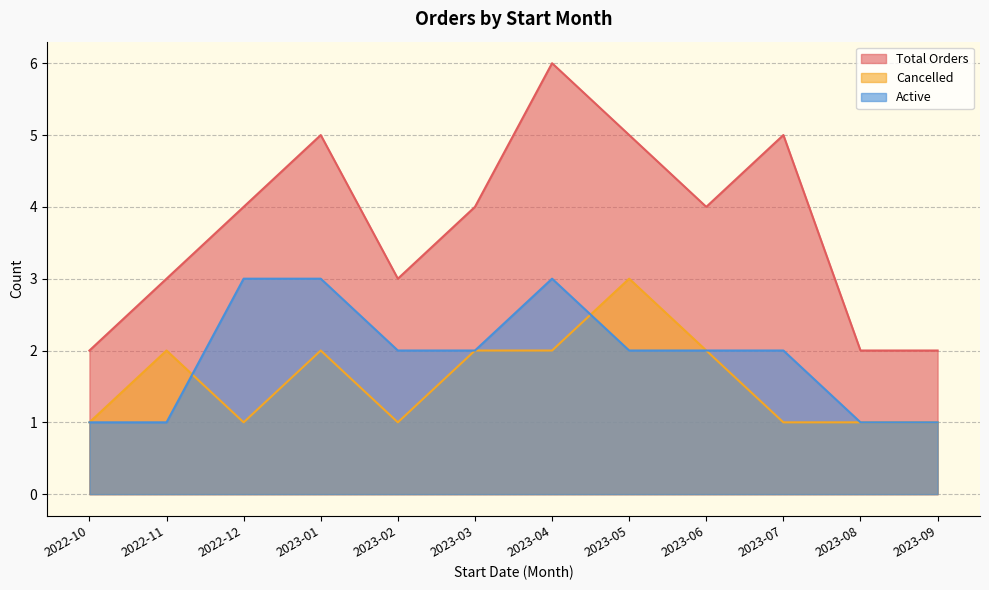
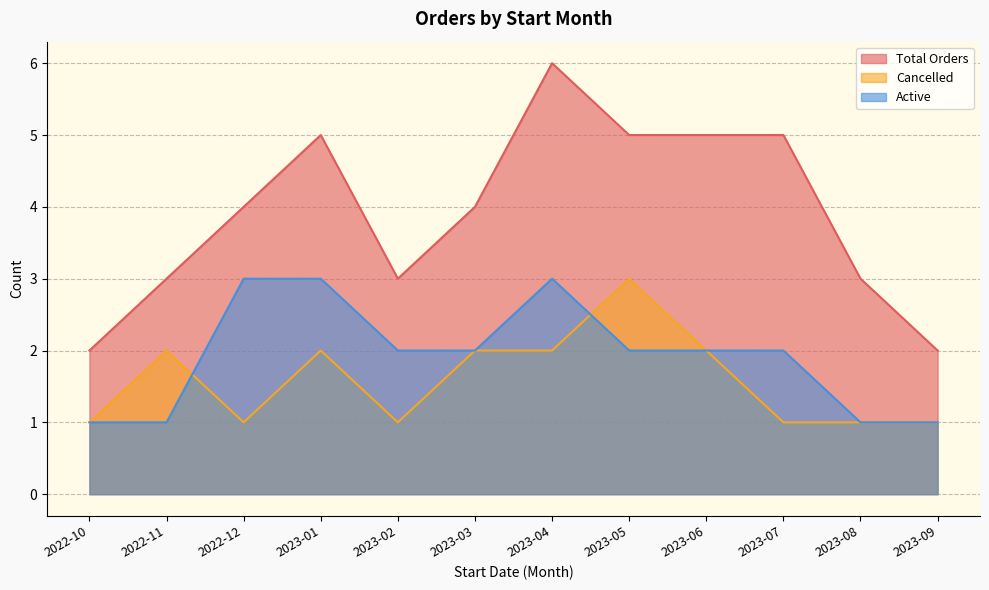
Total Orders, 2023-06: 4 -> 5
Total Orders, 2023-08: 2 -> 3
